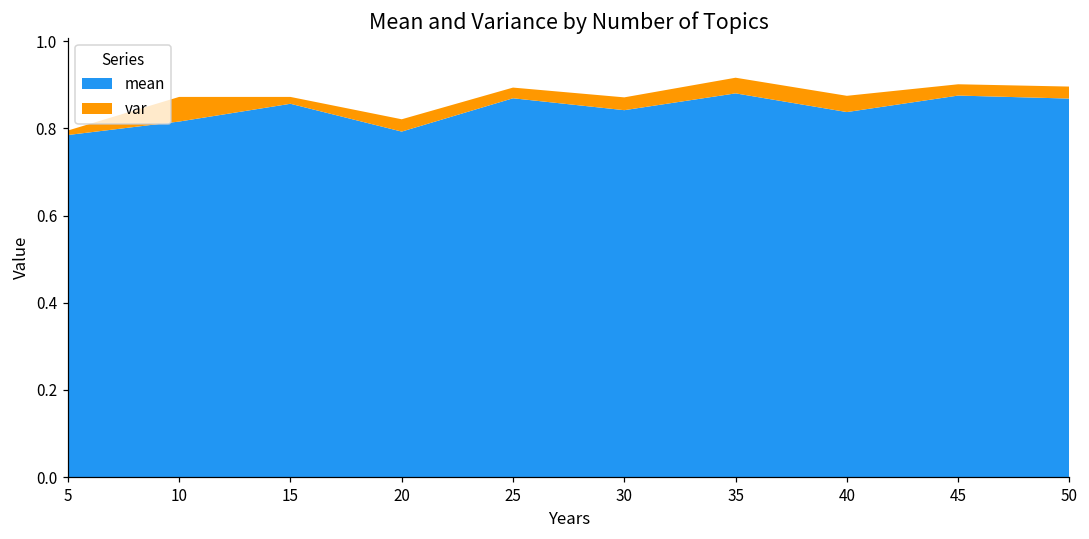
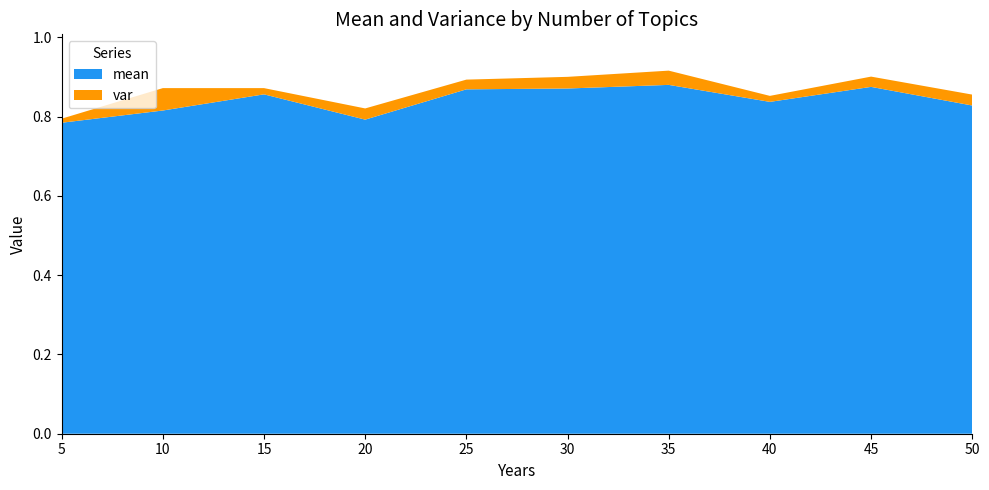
mean, 30: 0.84 -> 0.87
var, 40: 0.04 -> 0.02
mean, 50: 0.87 -> 0.83
